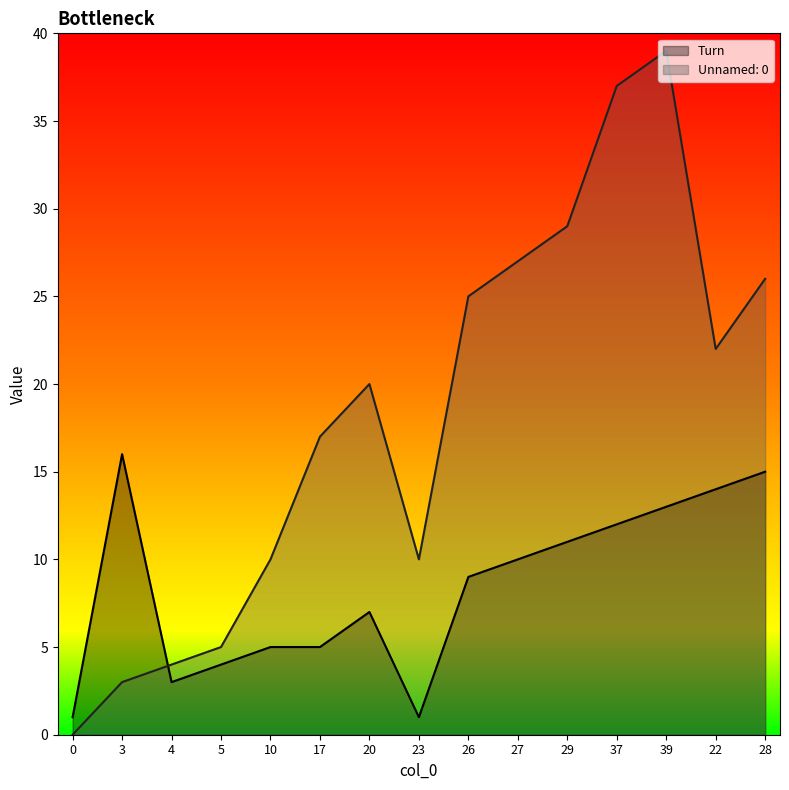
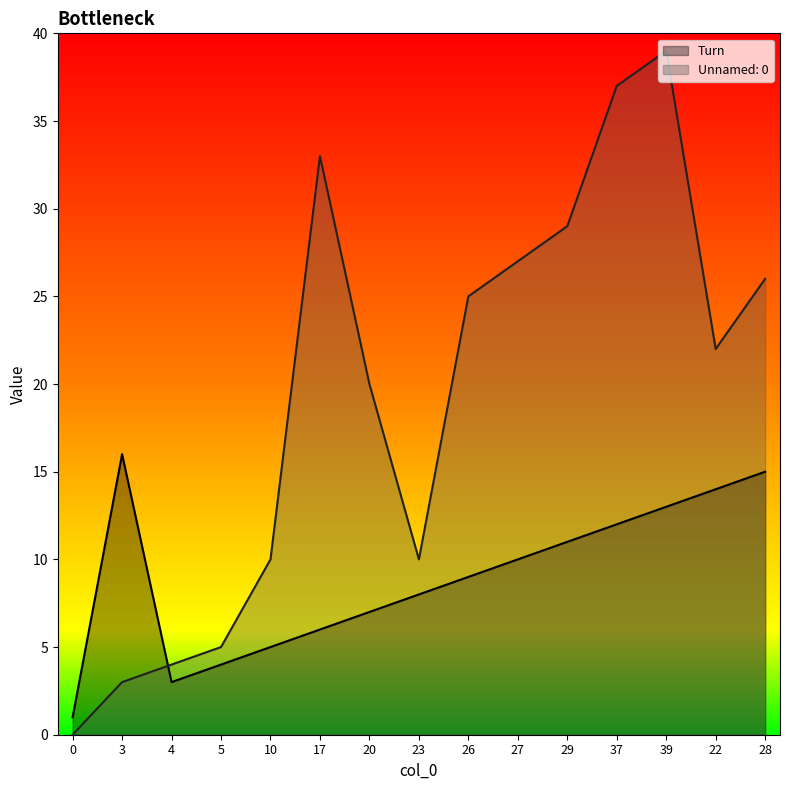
Turn, 17: 5 -> 6
Unnamed: 0, 17: 17 -> 33
Turn, 23: 1 -> 8
